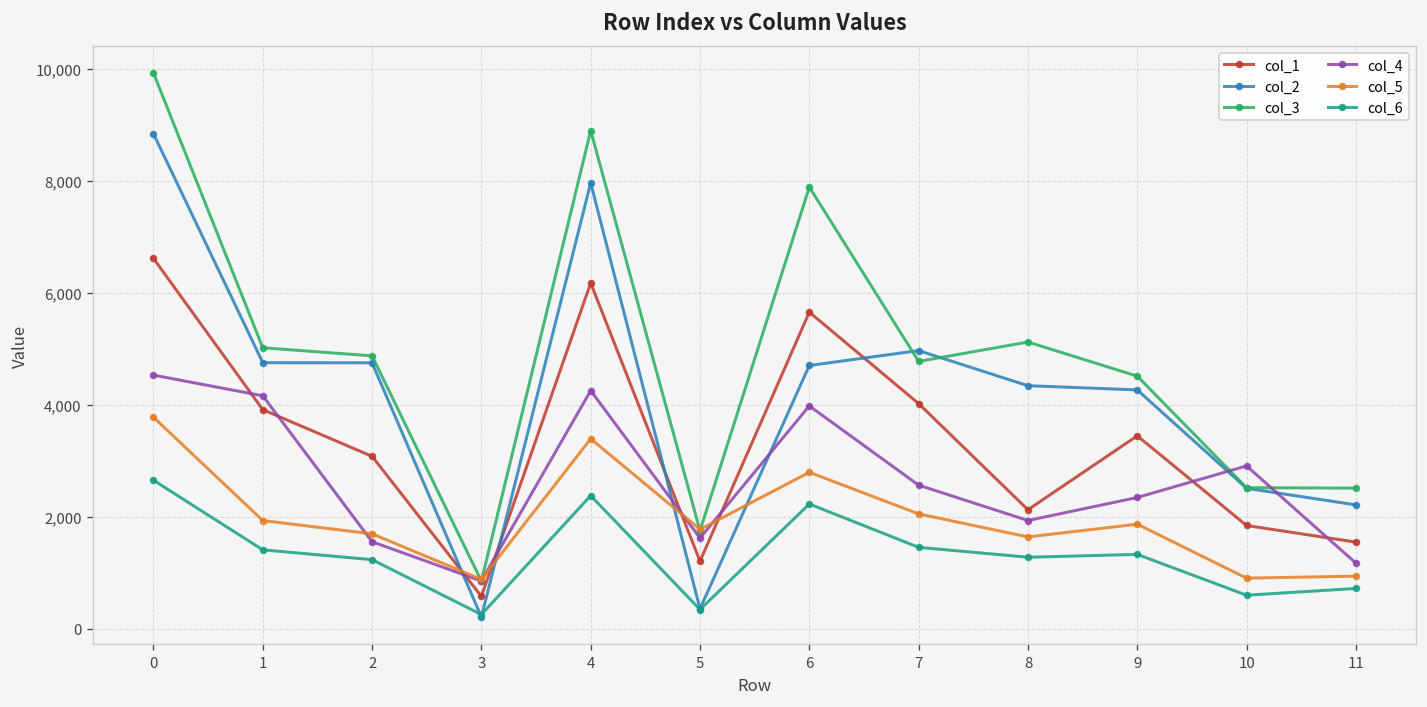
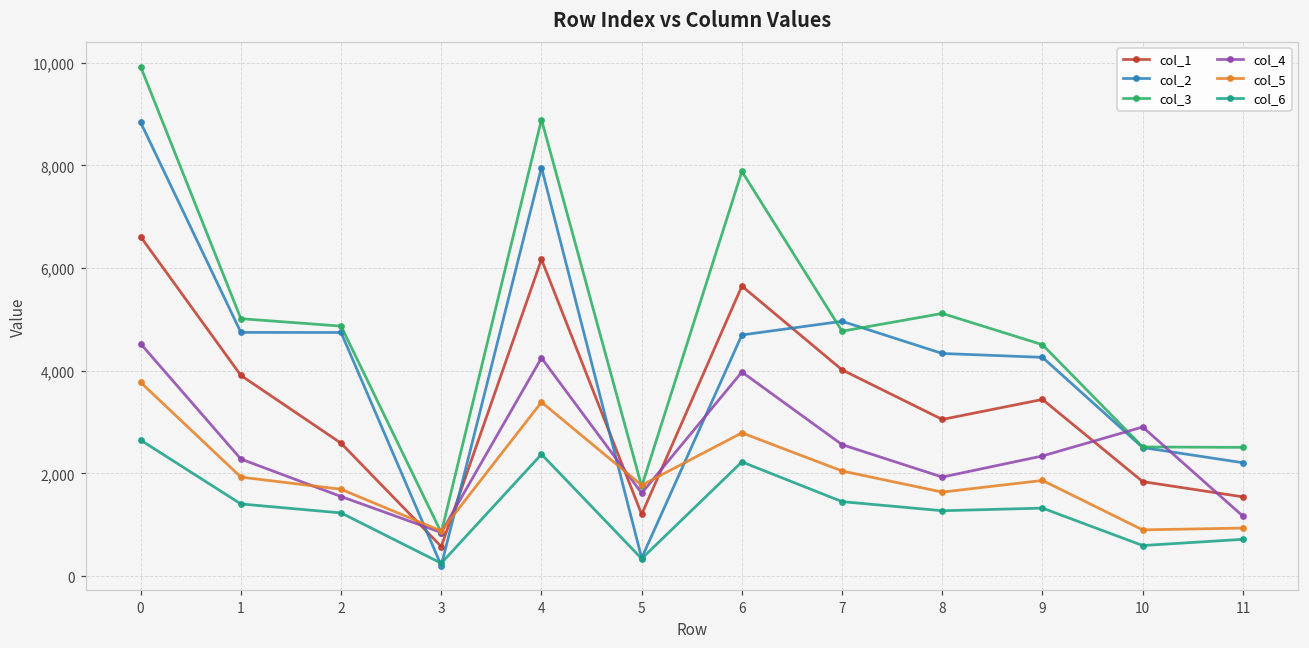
col_4, 1: 4,200 -> 2,300
col_1, 2: 3,100 -> 2,600
col_1, 8: 2,100 -> 3,100
